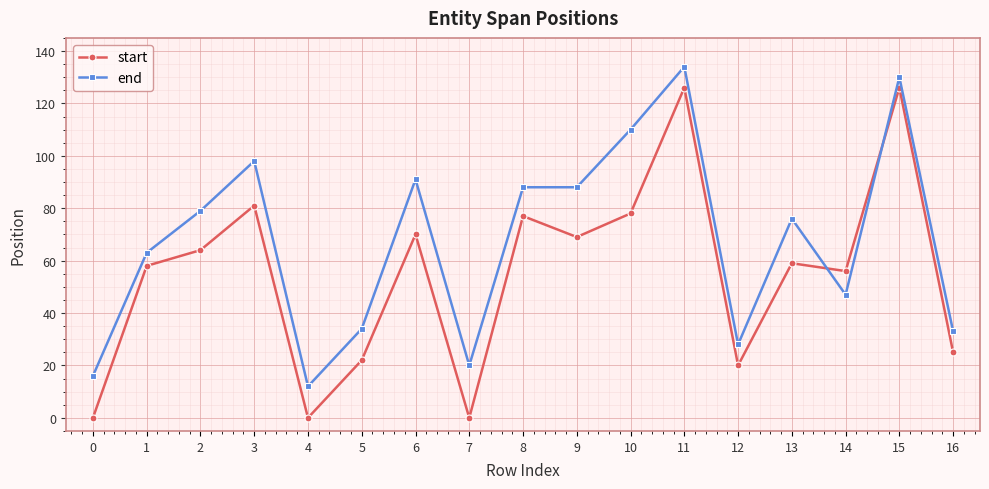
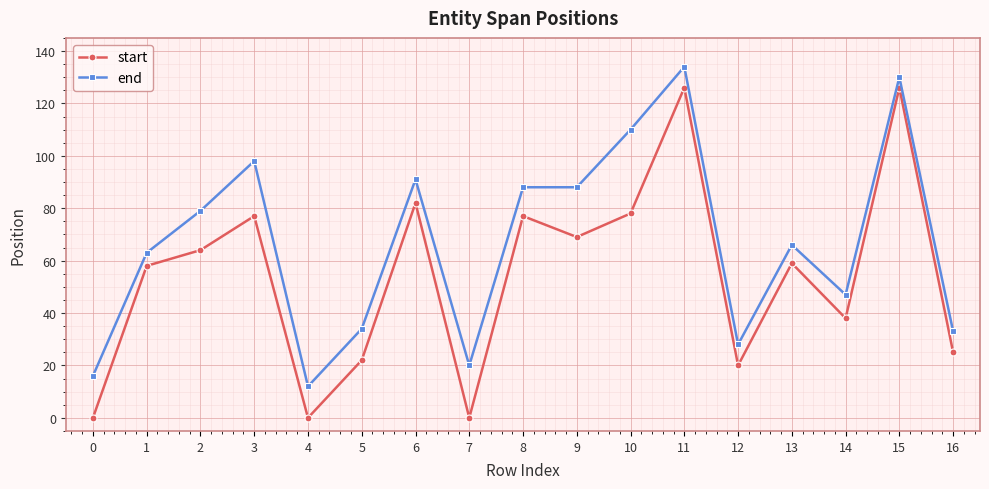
start, 3: 81 -> 77
start, 6: 70 -> 82
end, 13: 76 -> 66
start, 14: 56 -> 38
